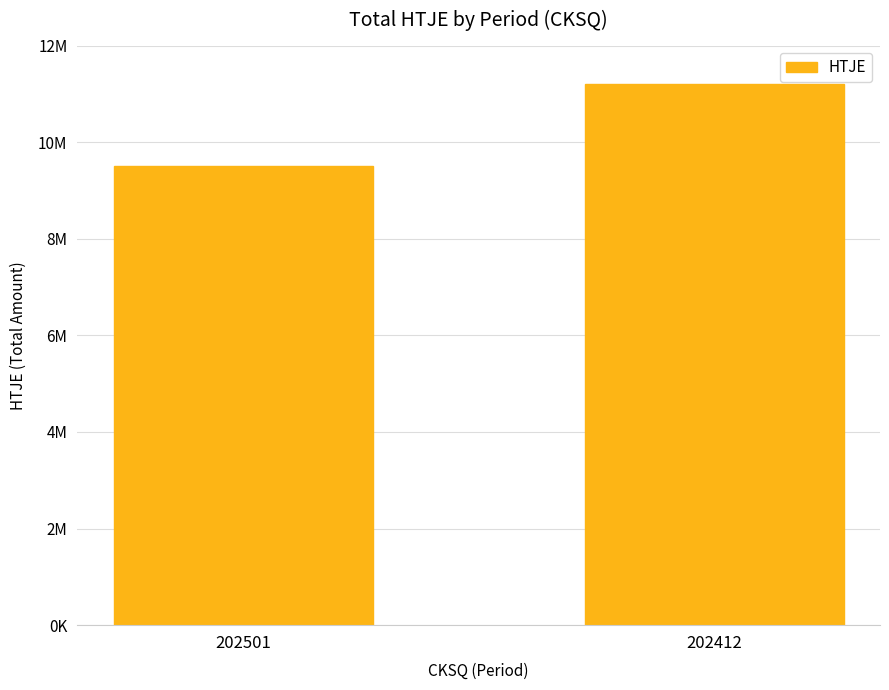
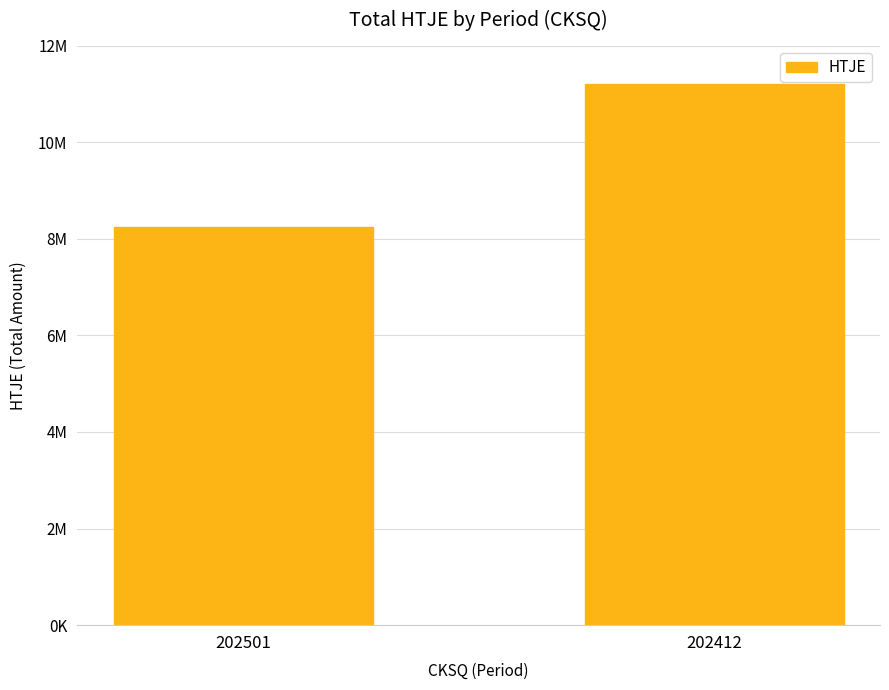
202501: 9500000 -> 8200000
